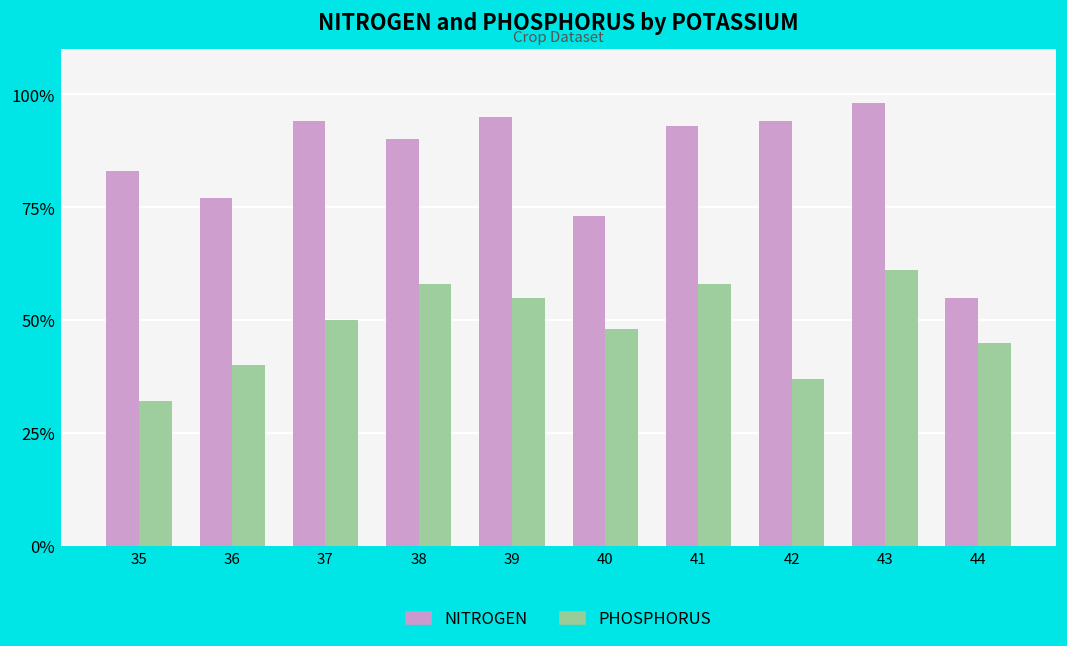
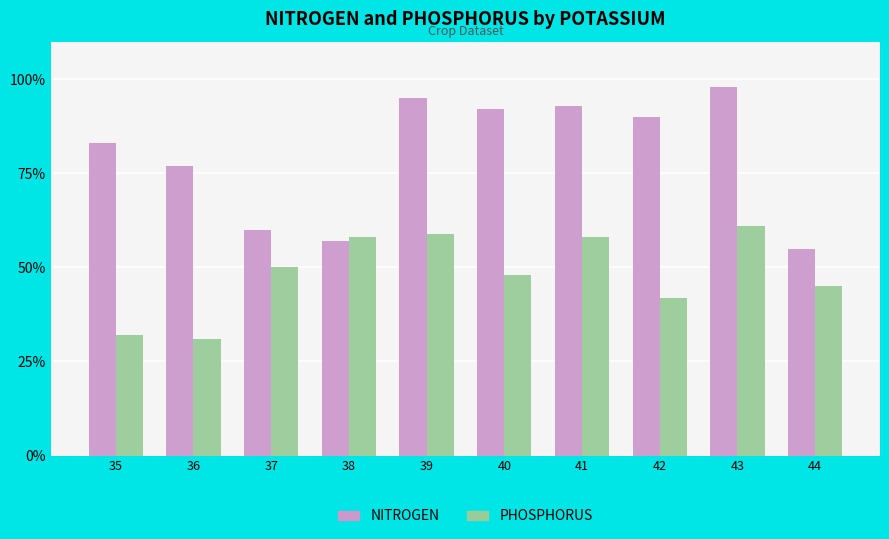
PHOSPHORUS, 36: 40% -> 31%
NITROGEN, 37: 94% -> 60%
NITROGEN, 38: 90% -> 57%
PHOSPHORUS, 39: 55% -> 59%
NITROGEN, 40: 73% -> 92%
NITROGEN, 42: 94% -> 90%
PHOSPHORUS, 42: 37% -> 42%
